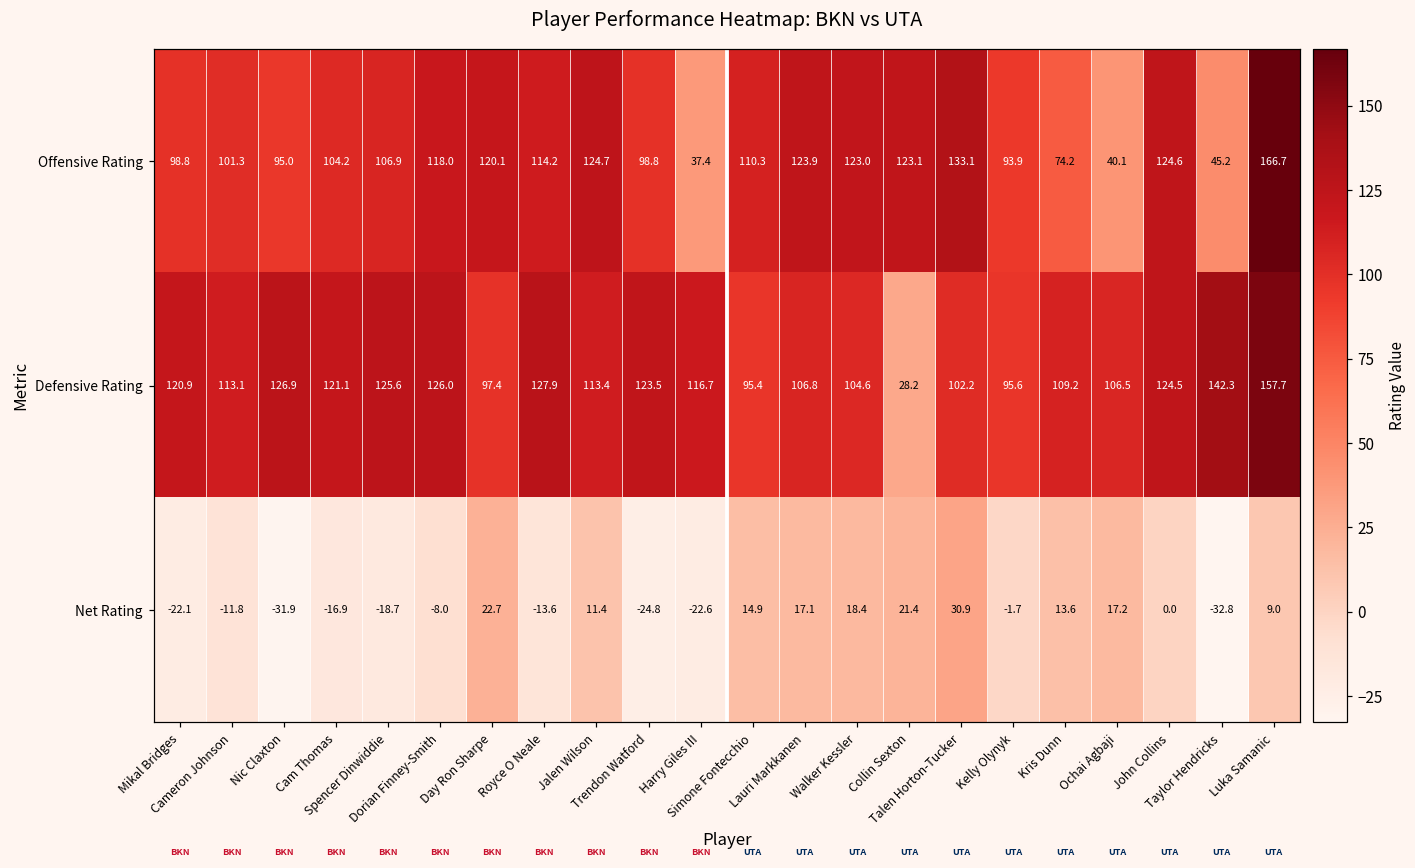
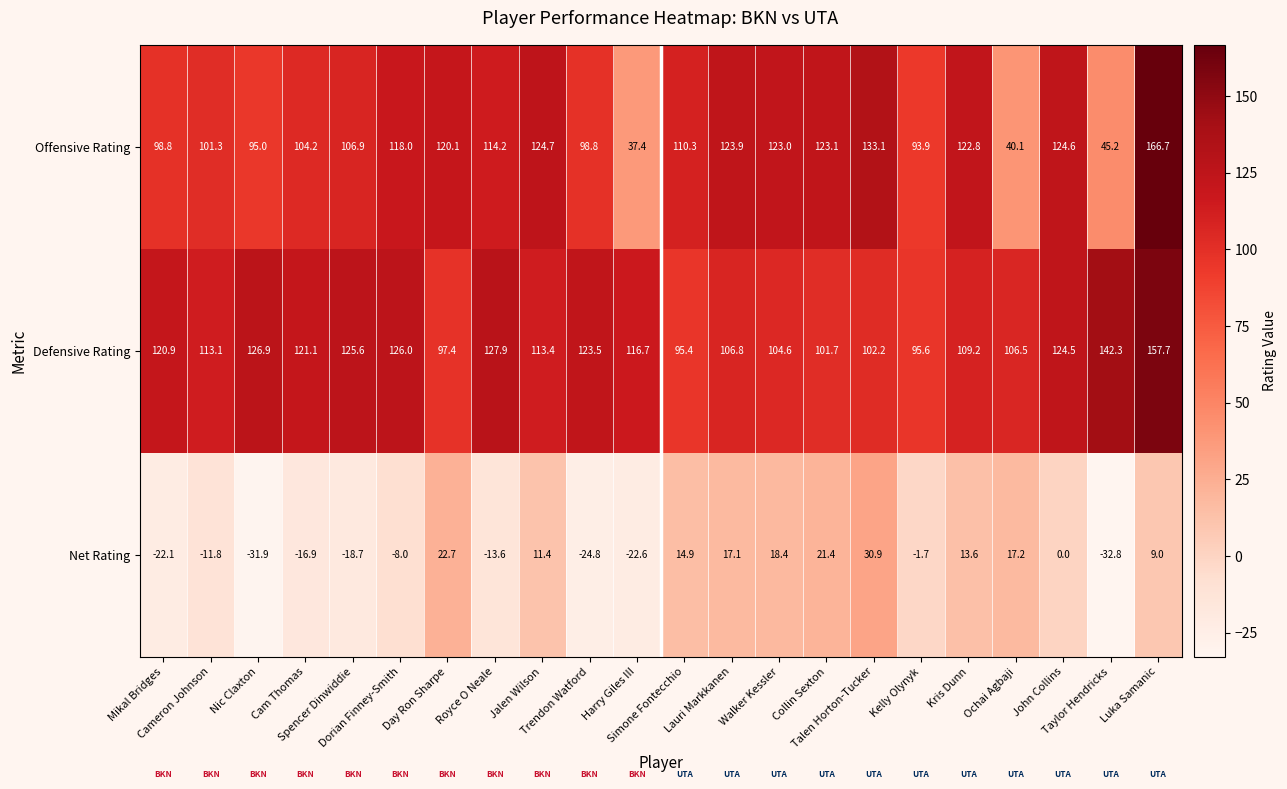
Offensive Rating, Kris Dunn: 74.2 -> 122.8
Defensive Rating, Collin Sexton: 28.2 -> 101.7
